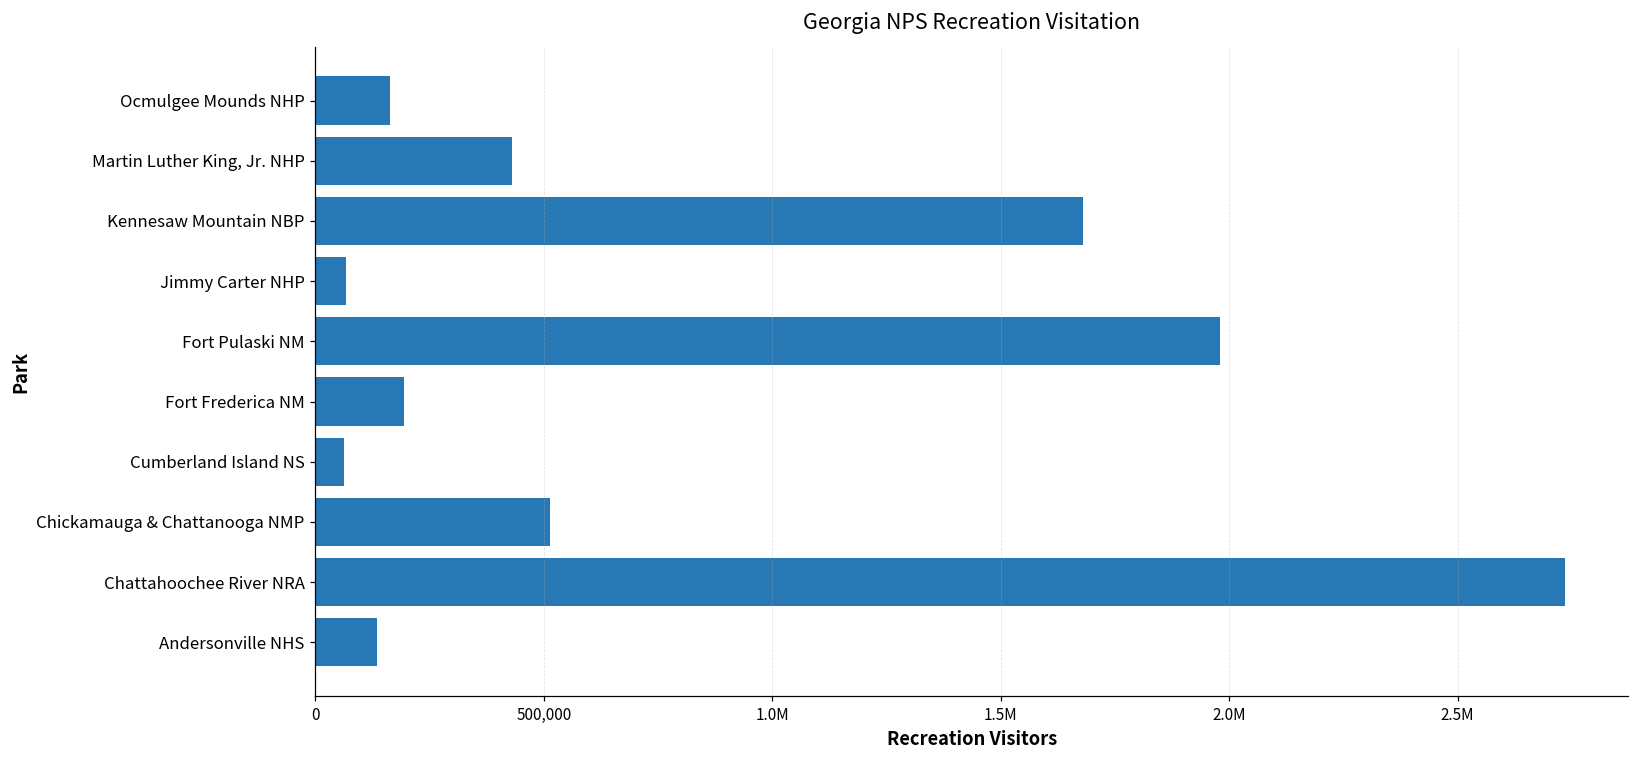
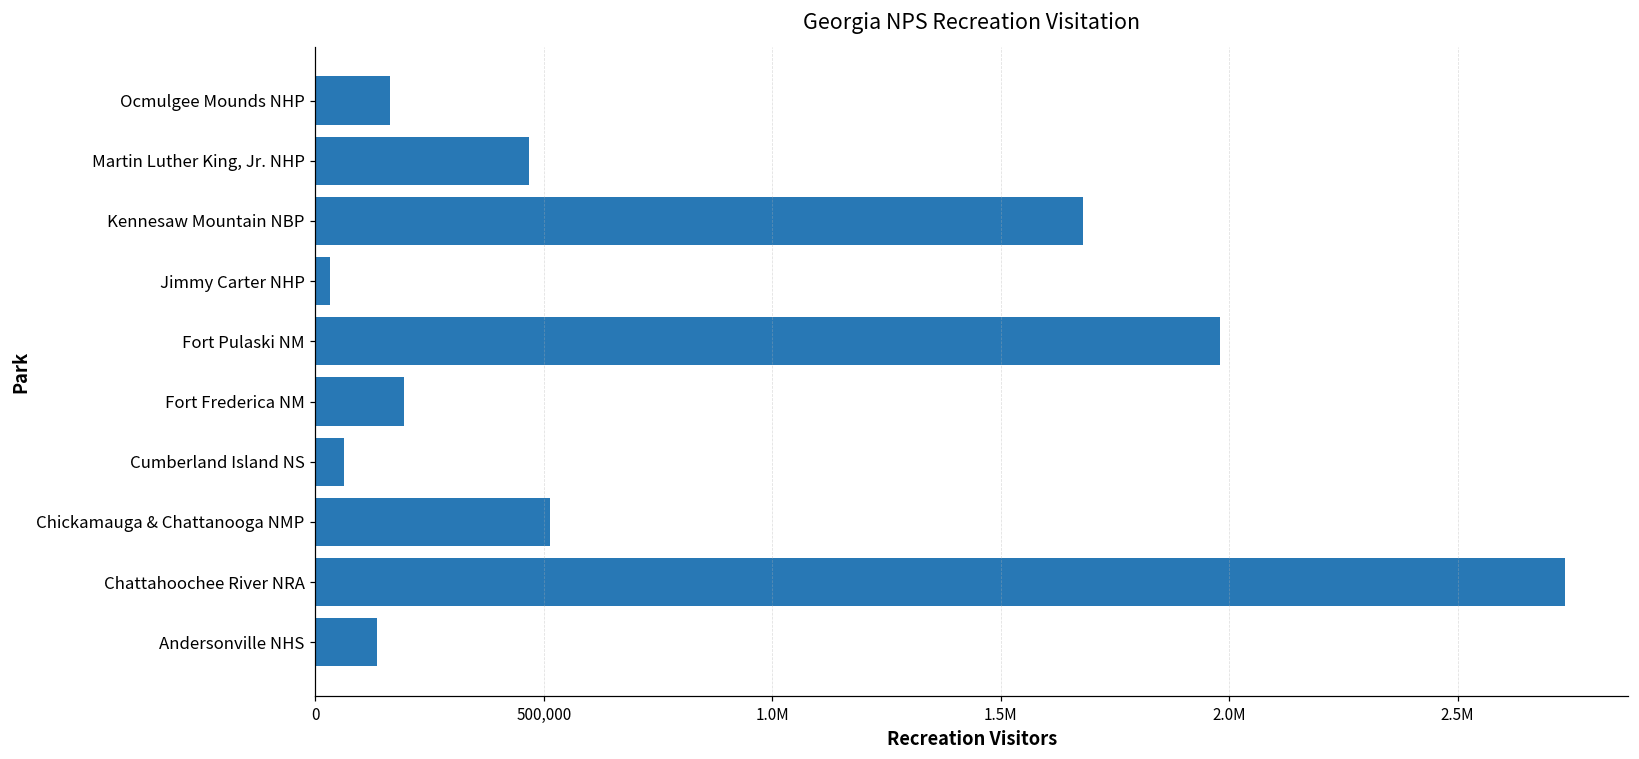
Martin Luther King, Jr. NHP: 430,000 -> 470,000
Jimmy Carter NHP: 70,000 -> 30,000
